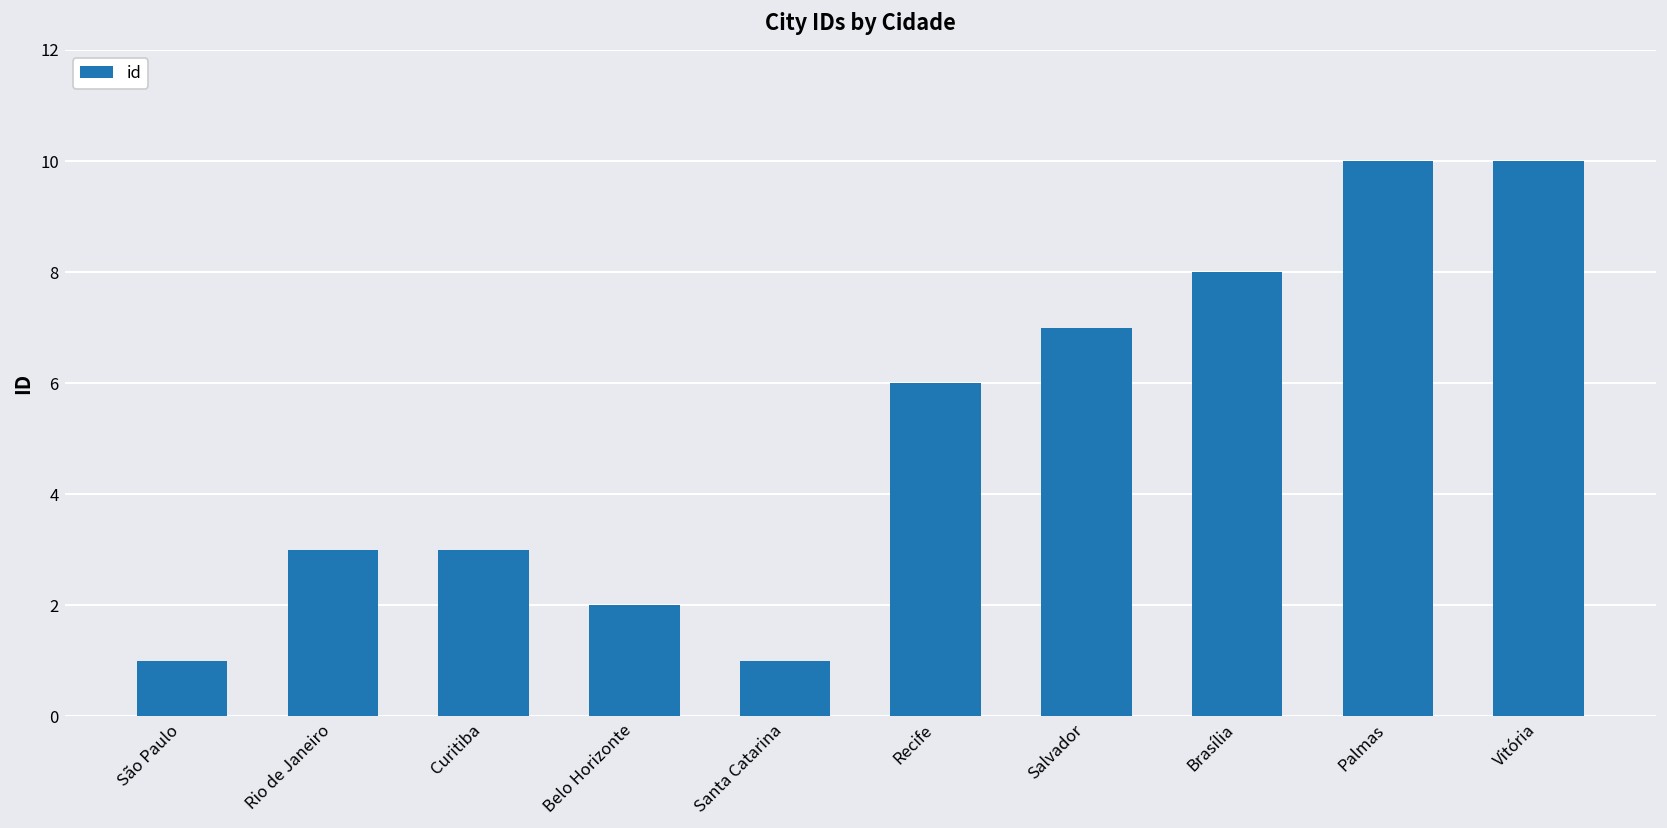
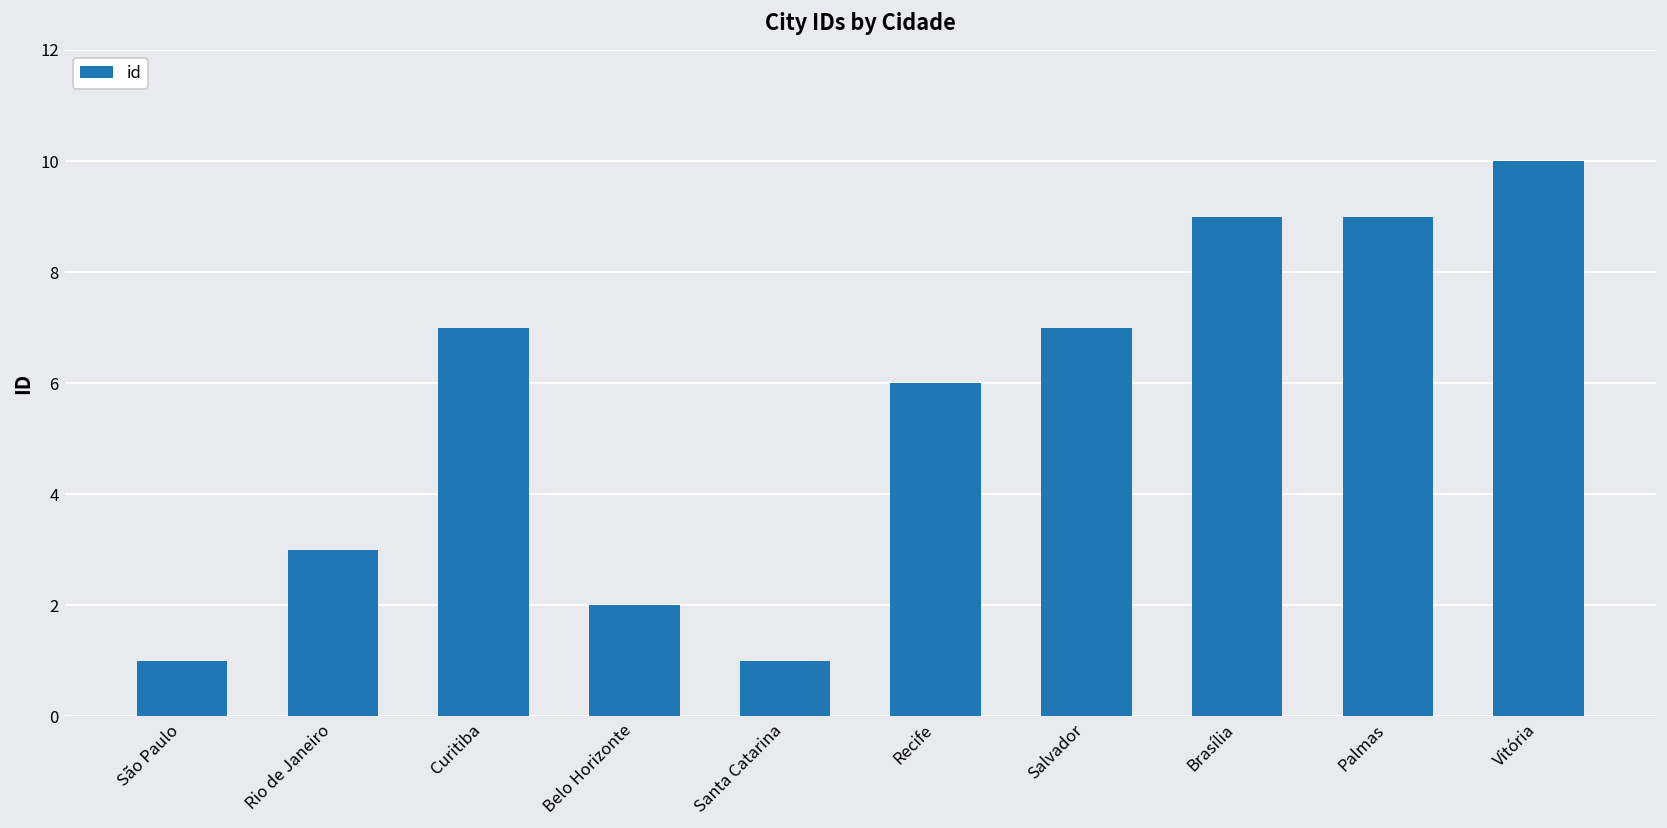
Curitiba: 3 -> 7
Brasília: 8 -> 9
Palmas: 10 -> 9
